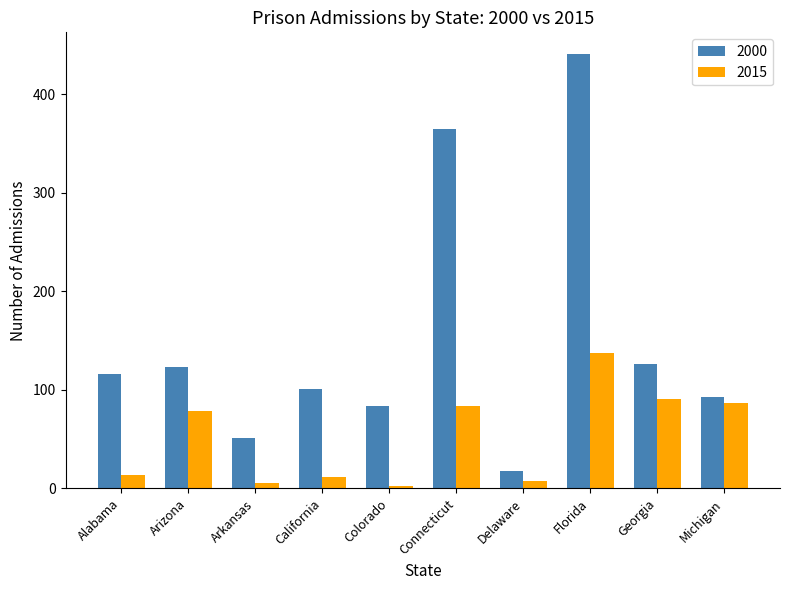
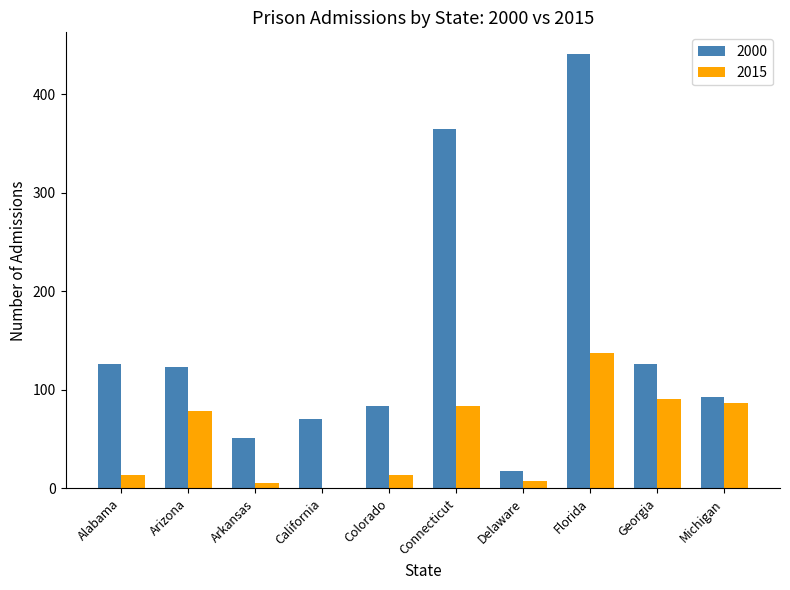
2000, Alabama: 120 -> 130
2000, California: 100 -> 70
2015, California: 10 -> 0
2015, Colorado: 0 -> 10
